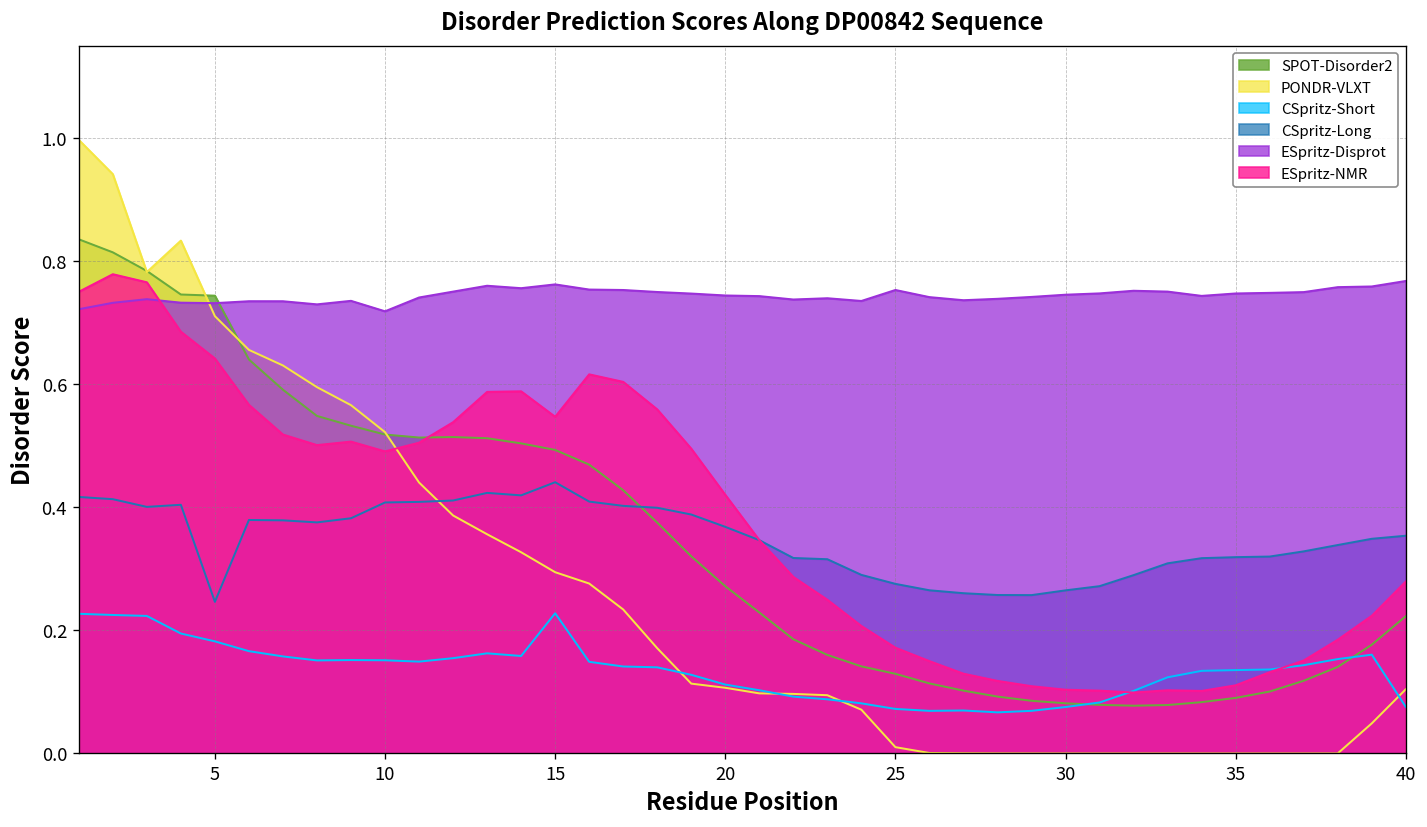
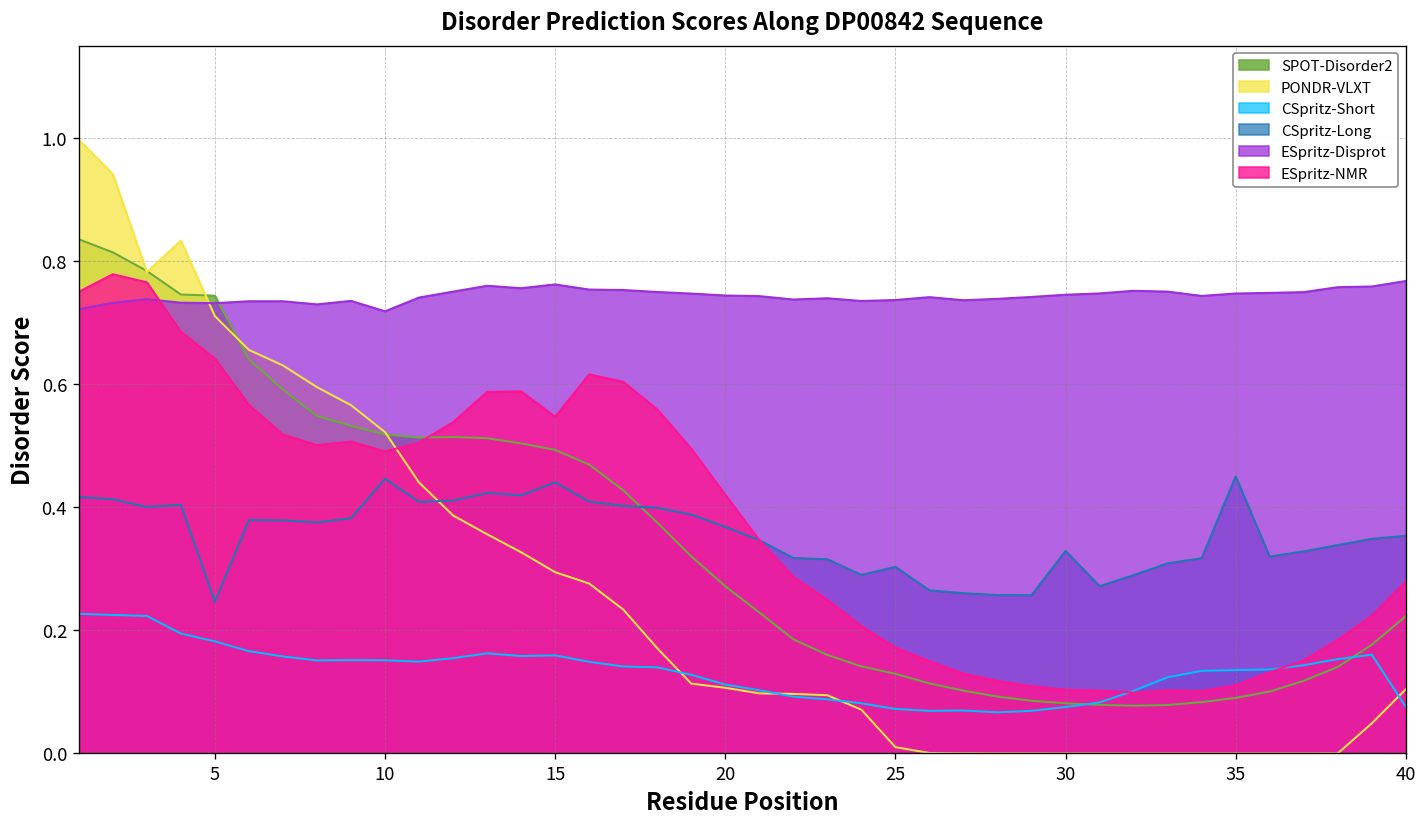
CSpritz-Long, 10: 0.41 -> 0.45
CSpritz-Short, 15: 0.23 -> 0.16
CSpritz-Long, 25: 0.28 -> 0.30
ESpritz-Disprot, 25: 0.75 -> 0.74
CSpritz-Long, 30: 0.27 -> 0.33
CSpritz-Long, 35: 0.32 -> 0.45
